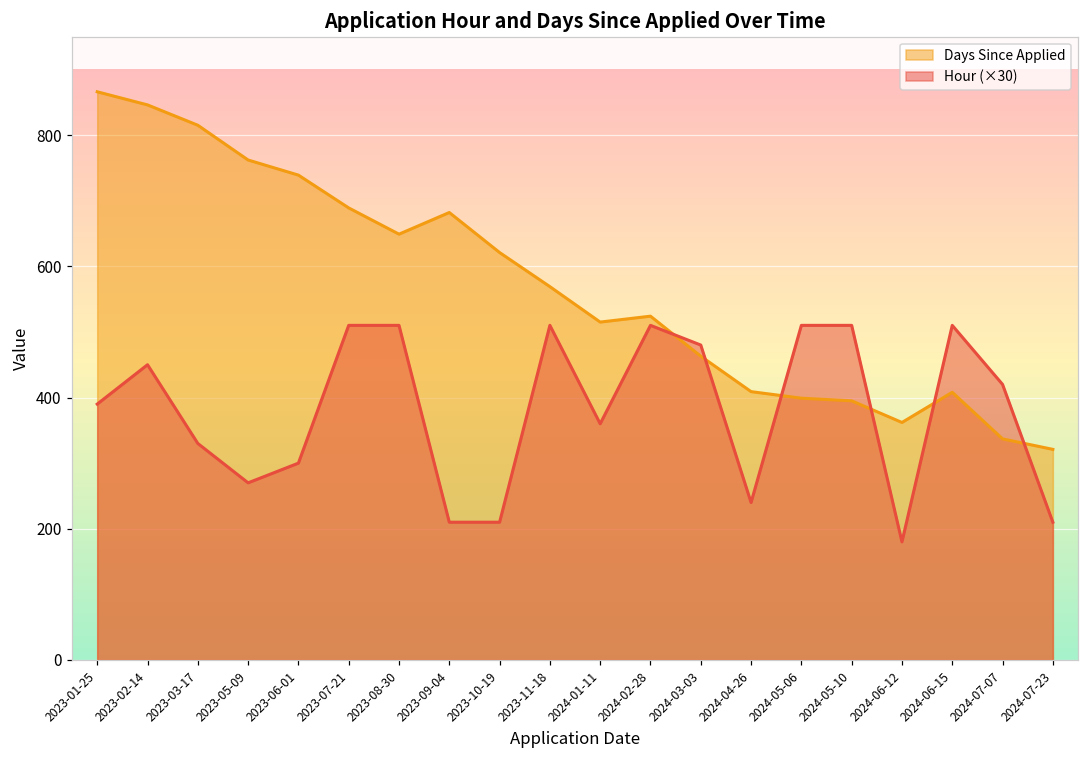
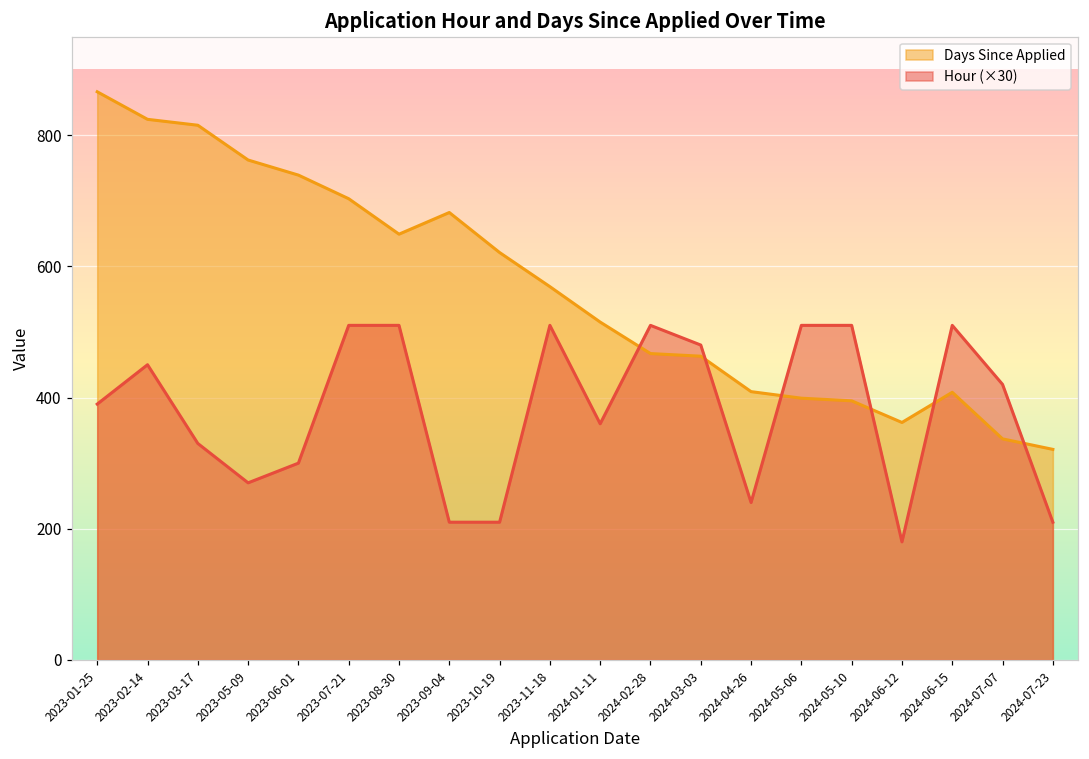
Days Since Applied, 2023-02-14: 850 -> 820
Days Since Applied, 2023-07-21: 690 -> 700
Days Since Applied, 2024-02-28: 520 -> 470
